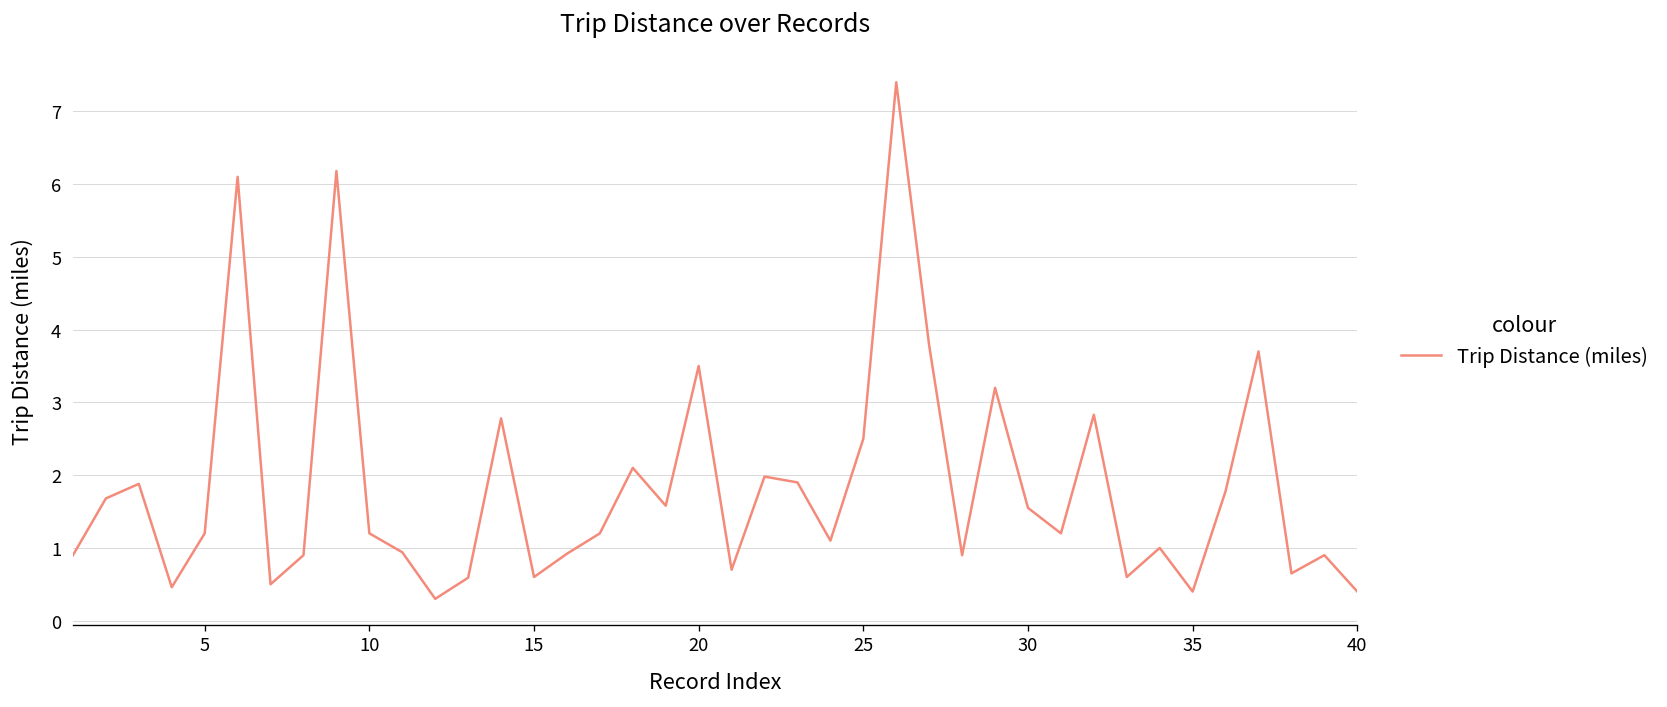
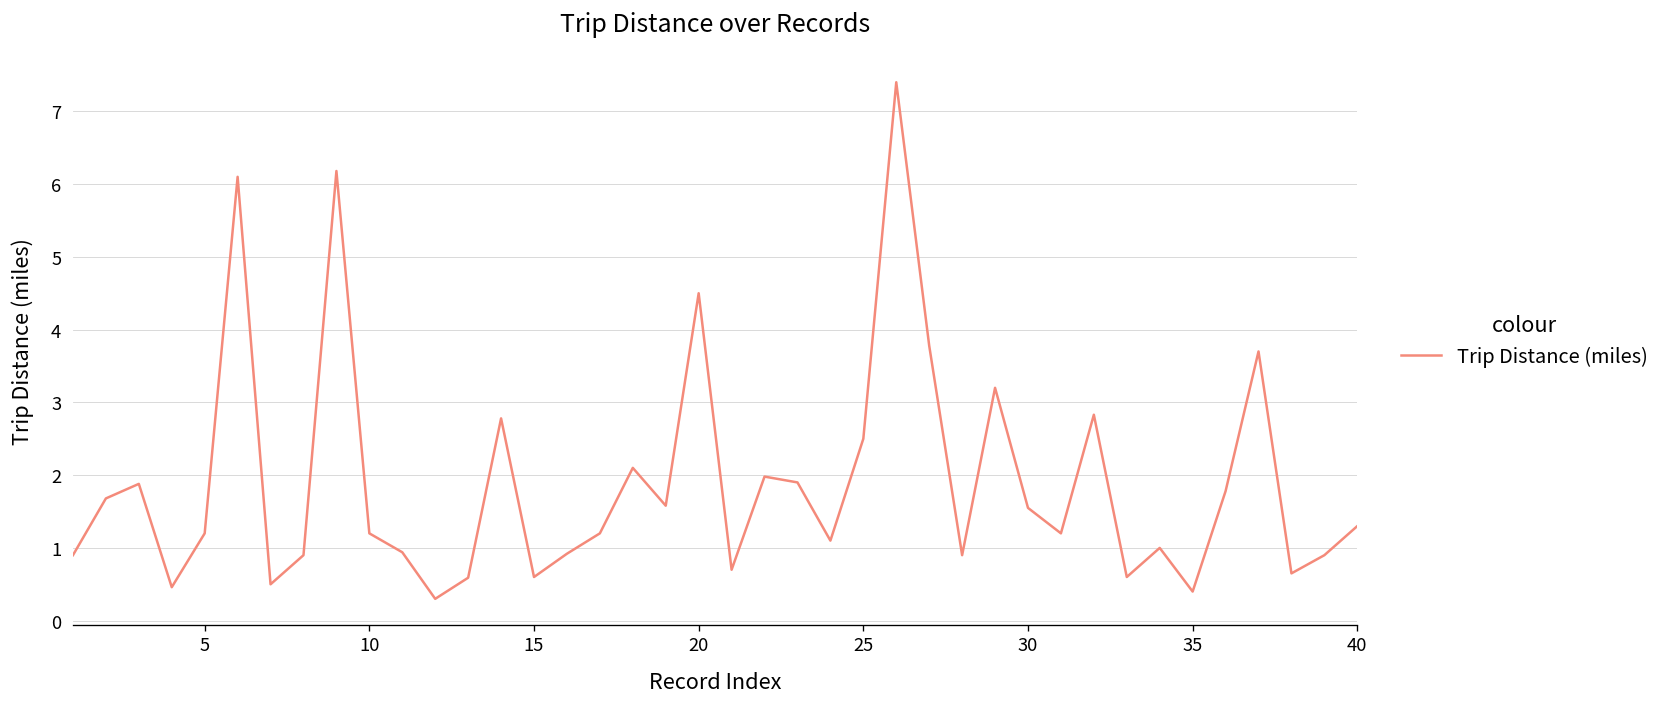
20: 3.5 -> 4.5
40: 0.4 -> 1.3
